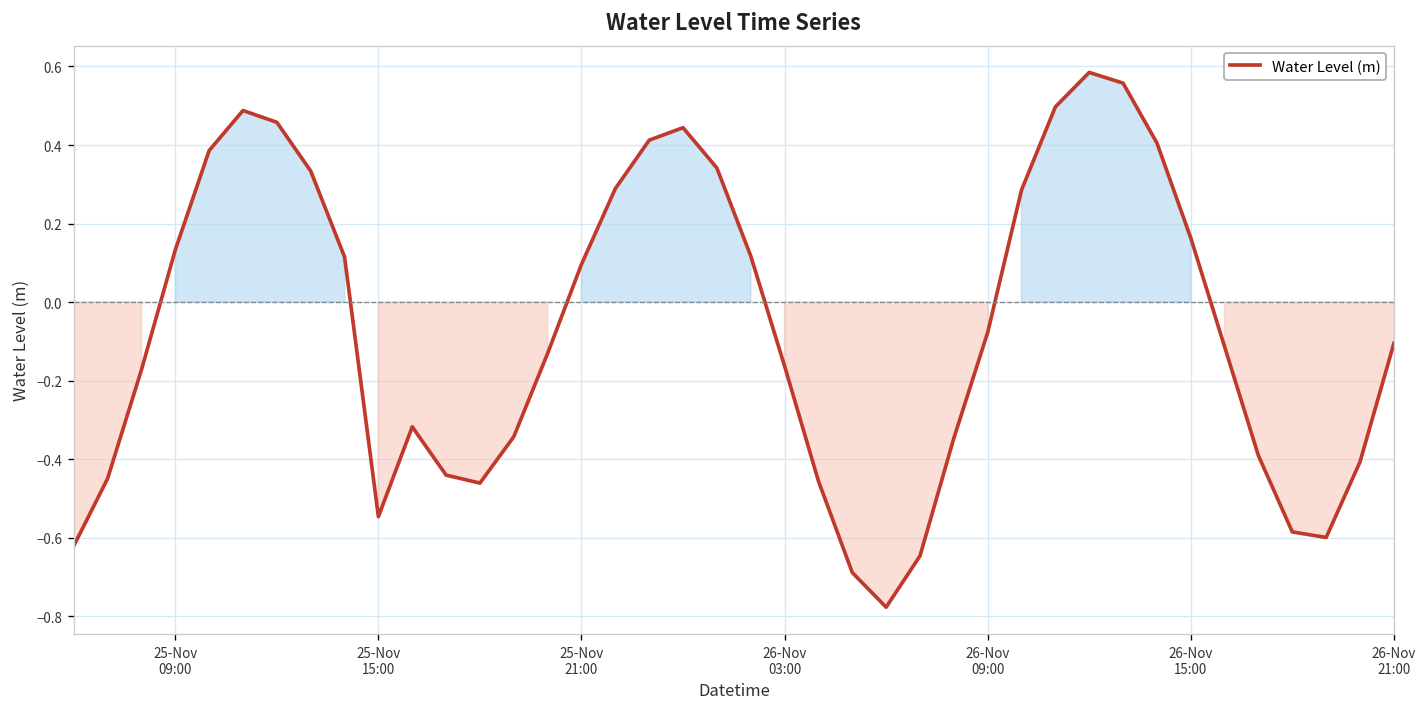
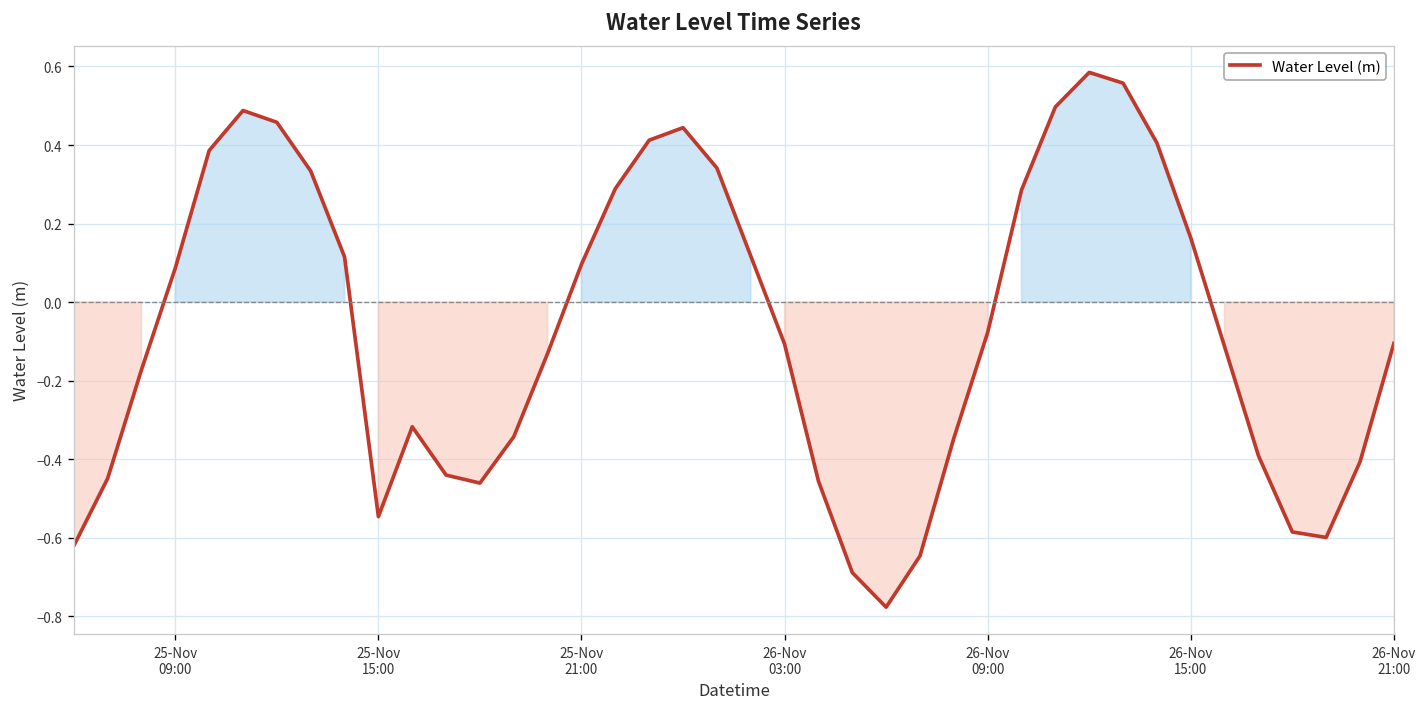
25-Nov 09:00: 0.13 -> 0.09
26-Nov 03:00: -0.16 -> -0.11
